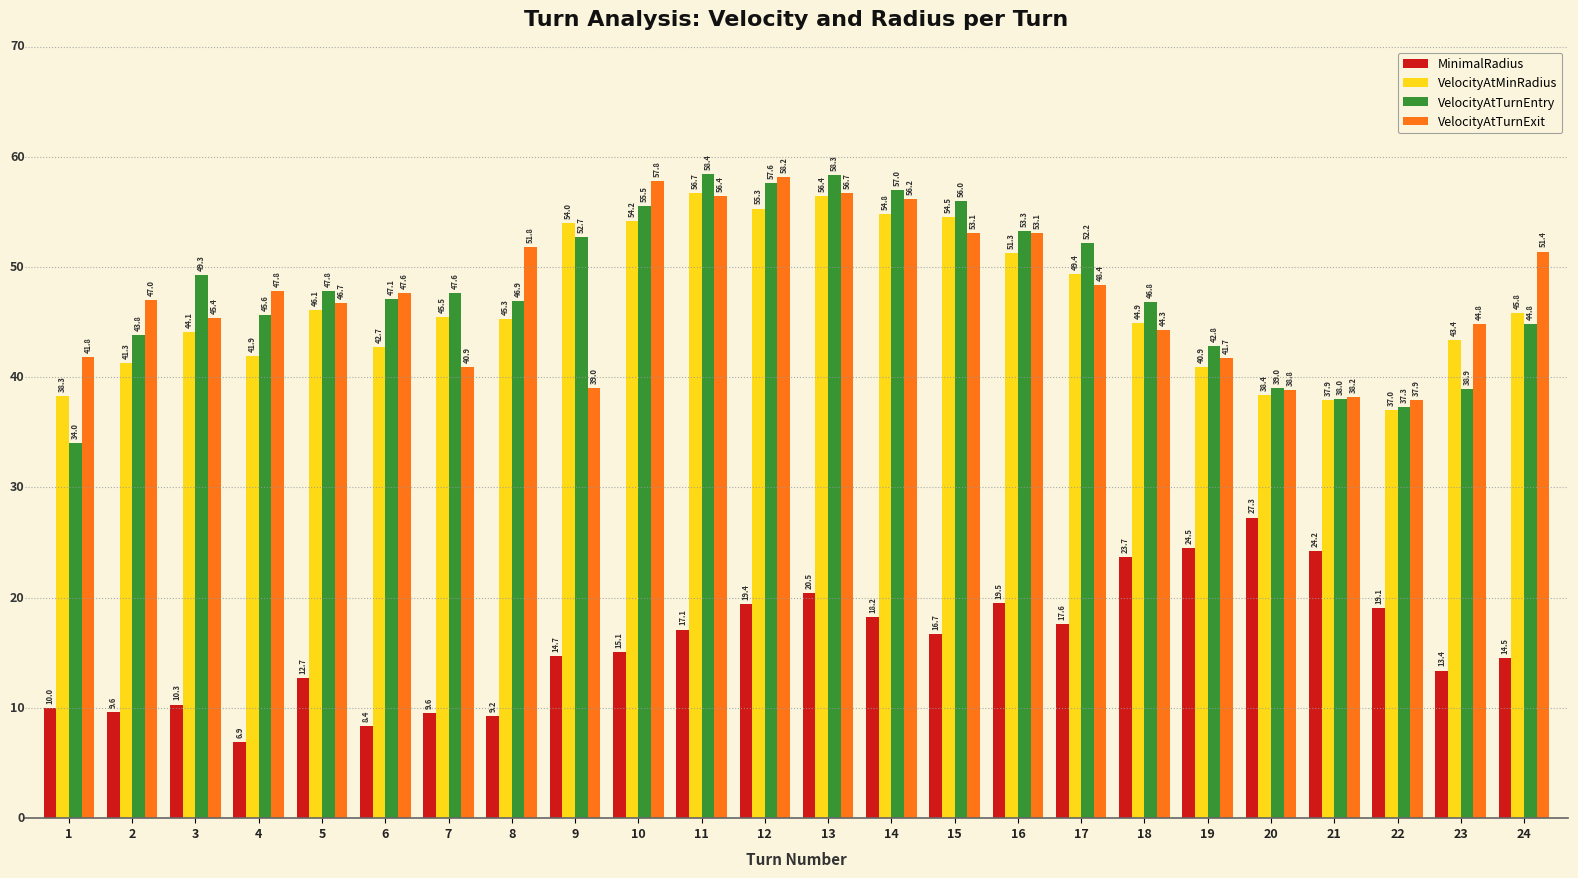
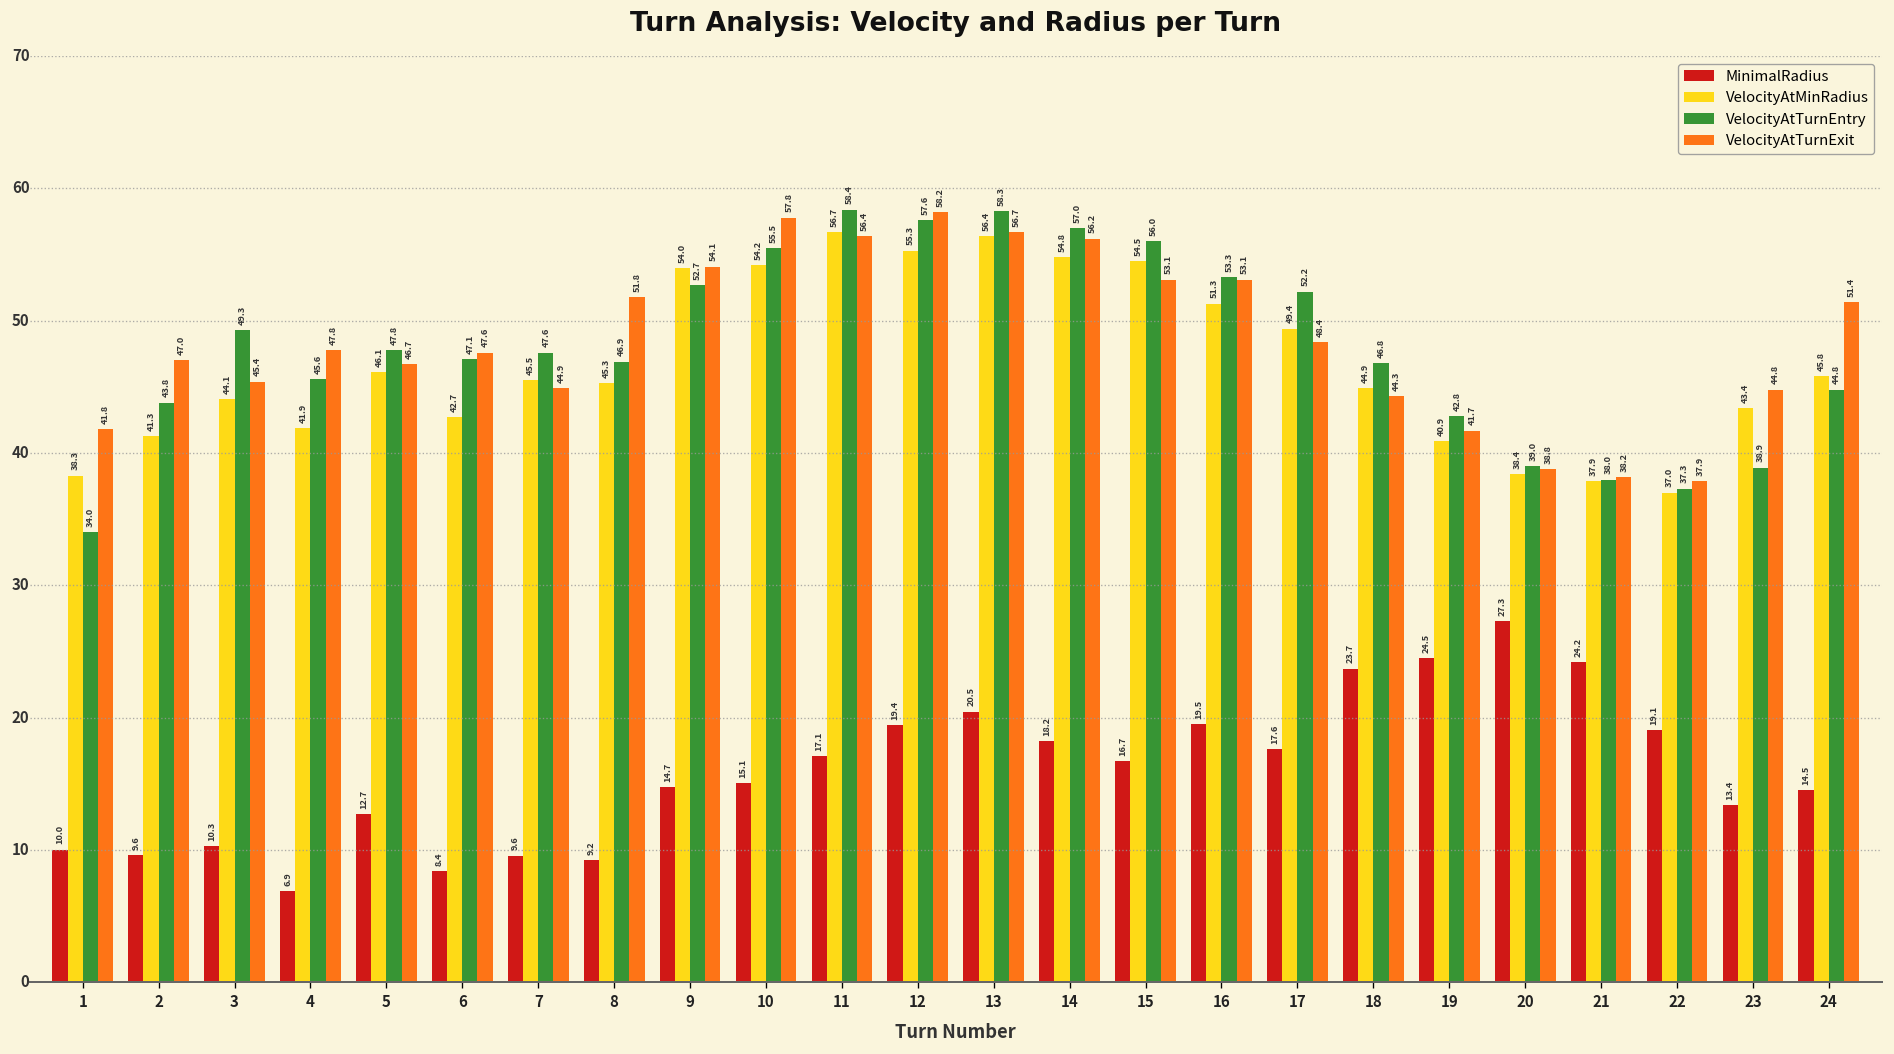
VelocityAtTurnExit, 7: 40.9 -> 44.9
VelocityAtTurnExit, 9: 39.0 -> 54.1
